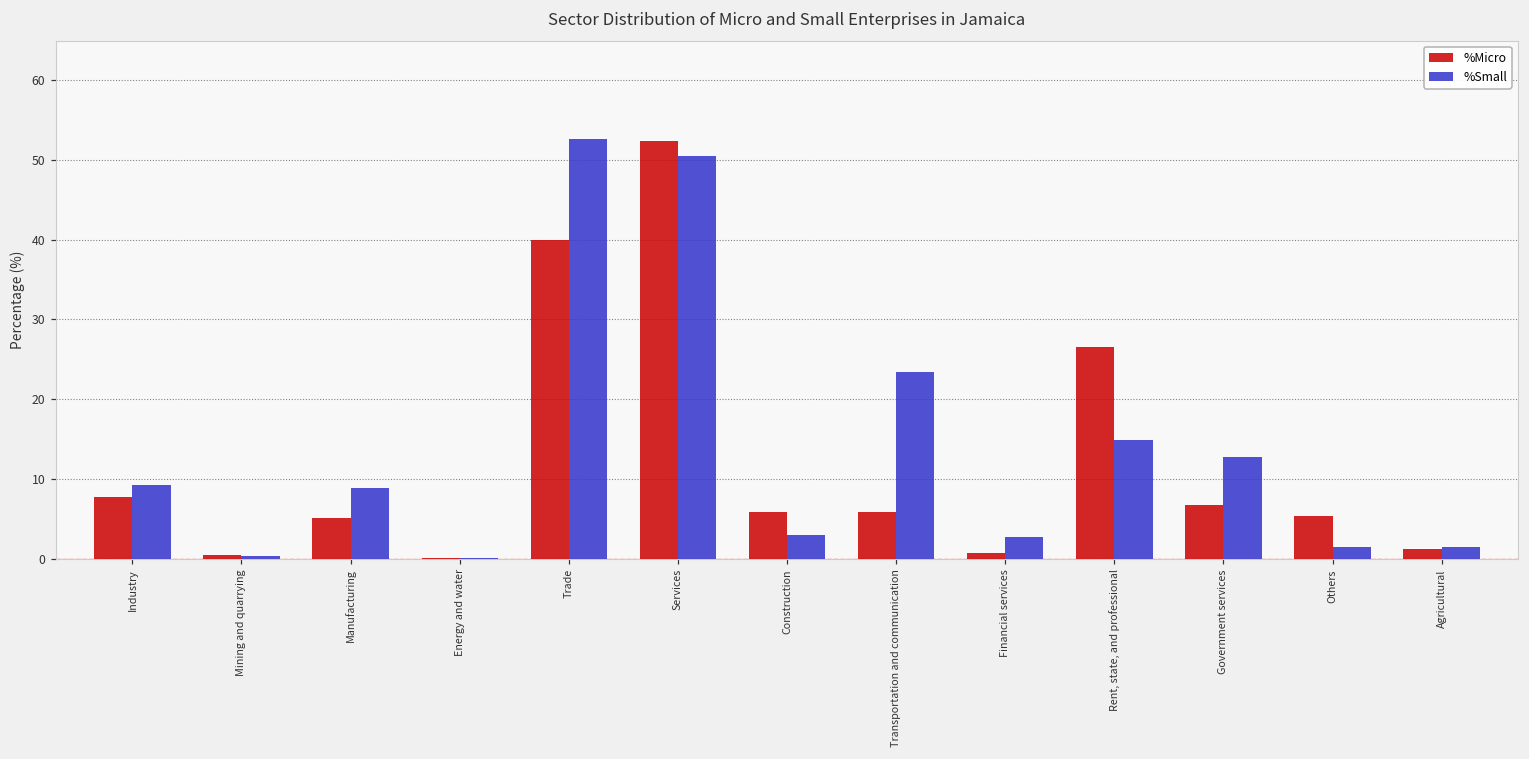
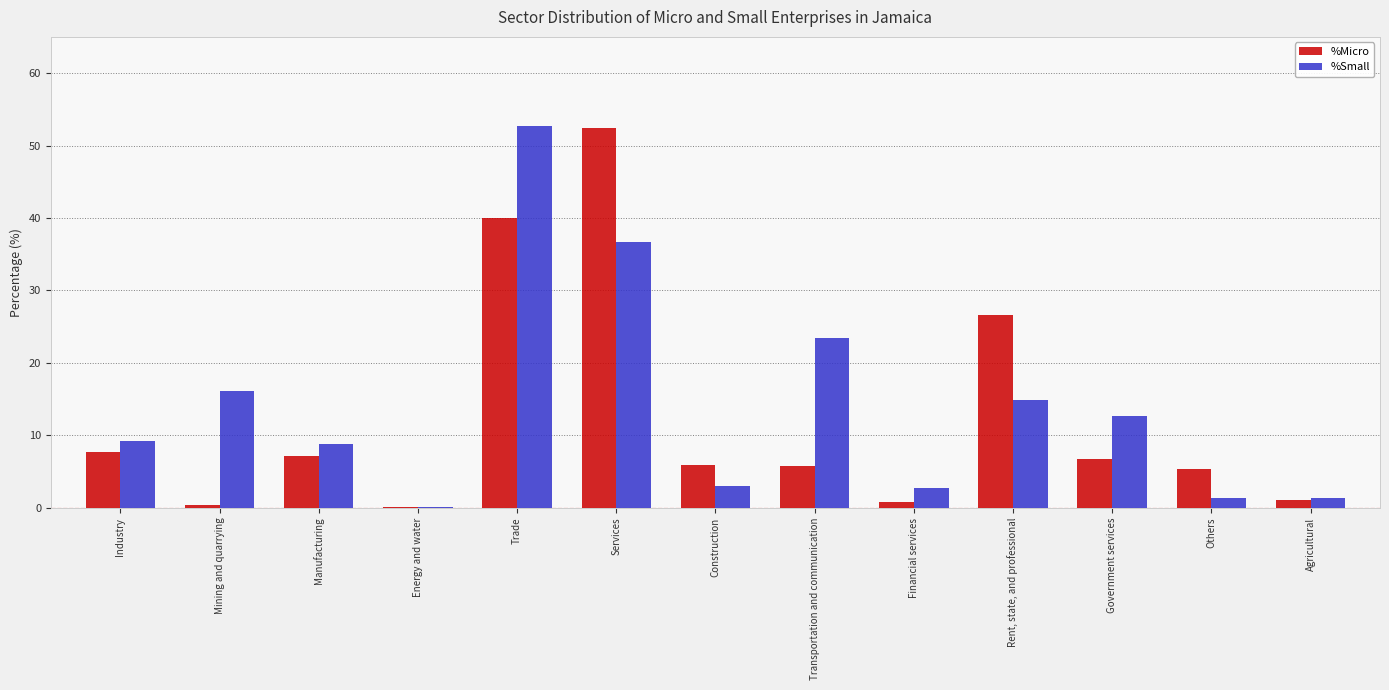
%Small, Mining and quarrying: 0 -> 16
%Micro, Manufacturing: 5 -> 7
%Small, Services: 51 -> 37
